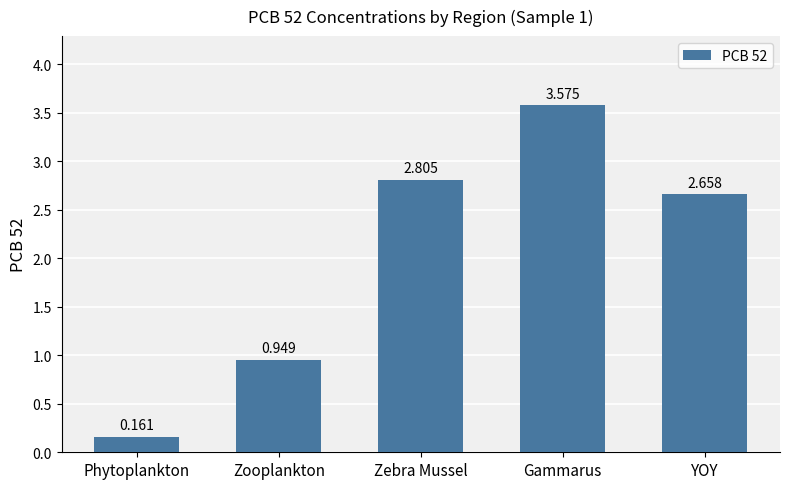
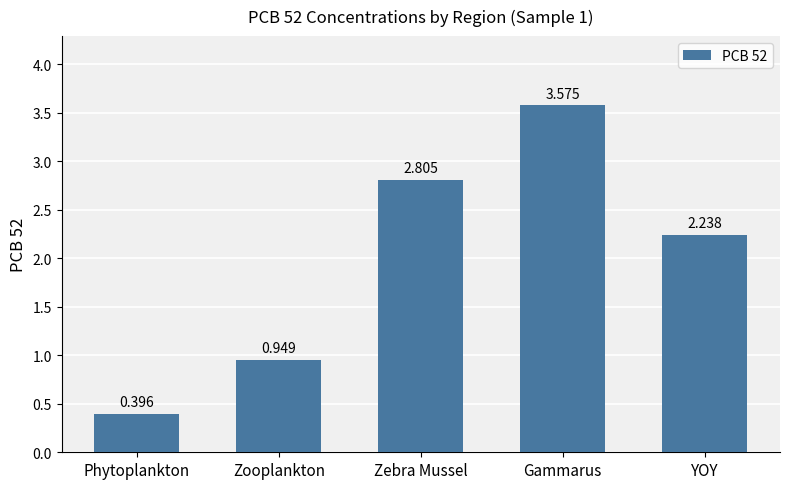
Phytoplankton: 0.161 -> 0.396
YOY: 2.658 -> 2.238
